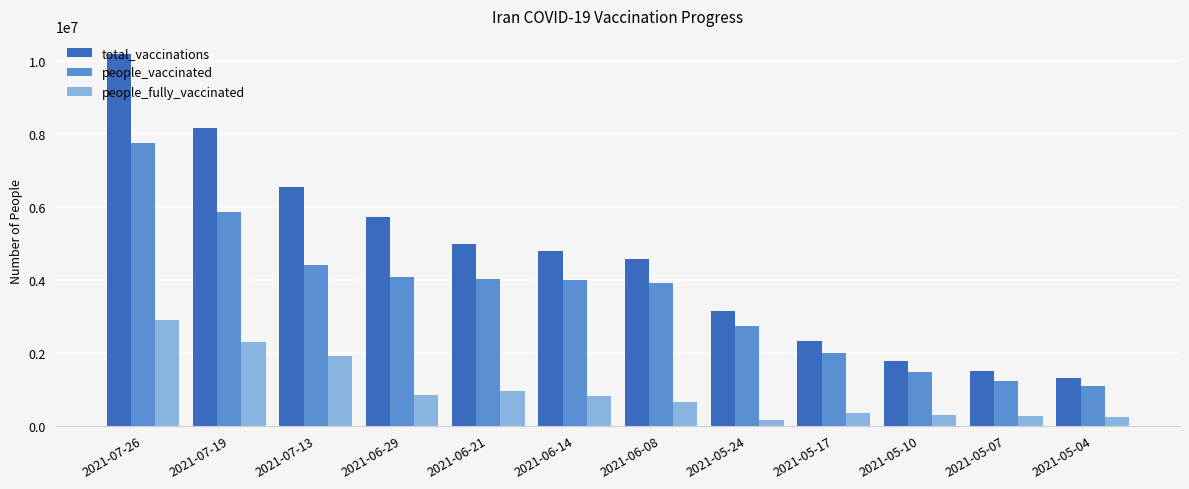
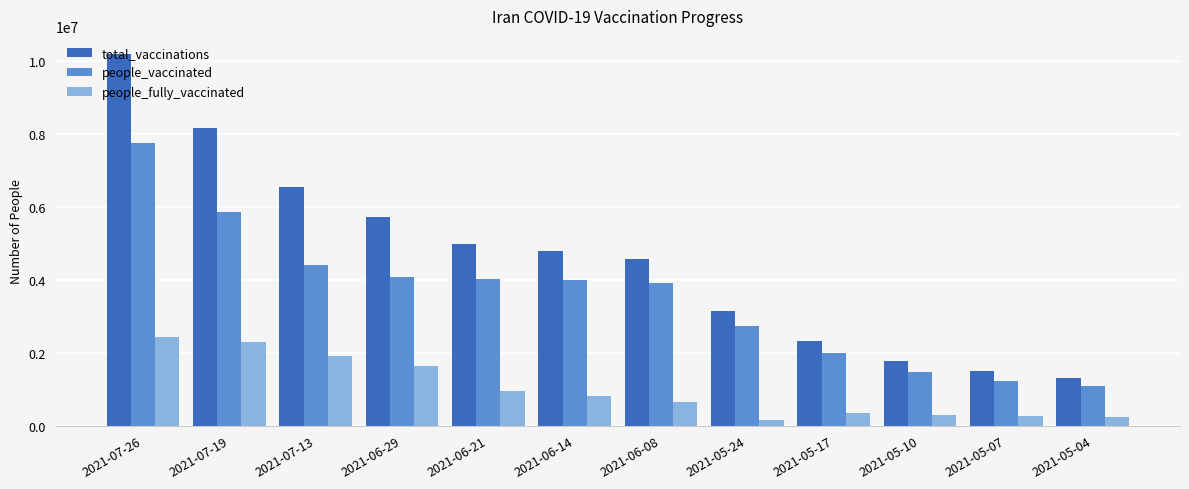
people_fully_vaccinated, 2021-07-26: 2900000 -> 2400000
people_fully_vaccinated, 2021-06-29: 800000 -> 1600000
